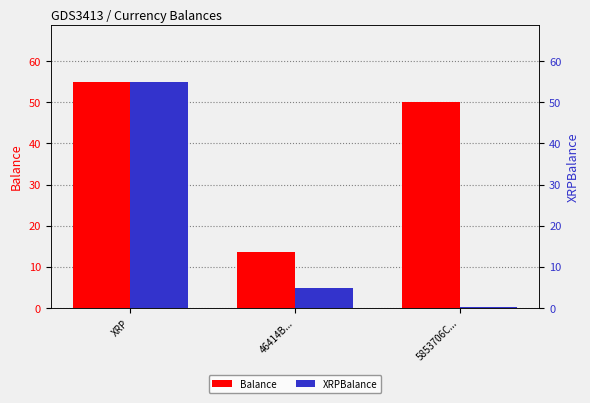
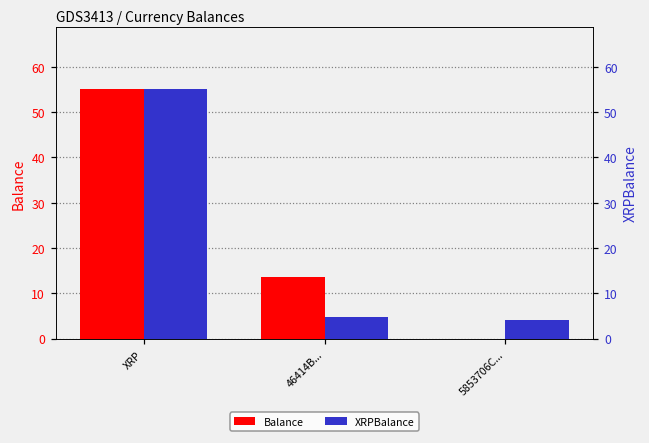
Balance, 5853706C...: 50 -> 0
XRPBalance, 5853706C...: 0 -> 4
